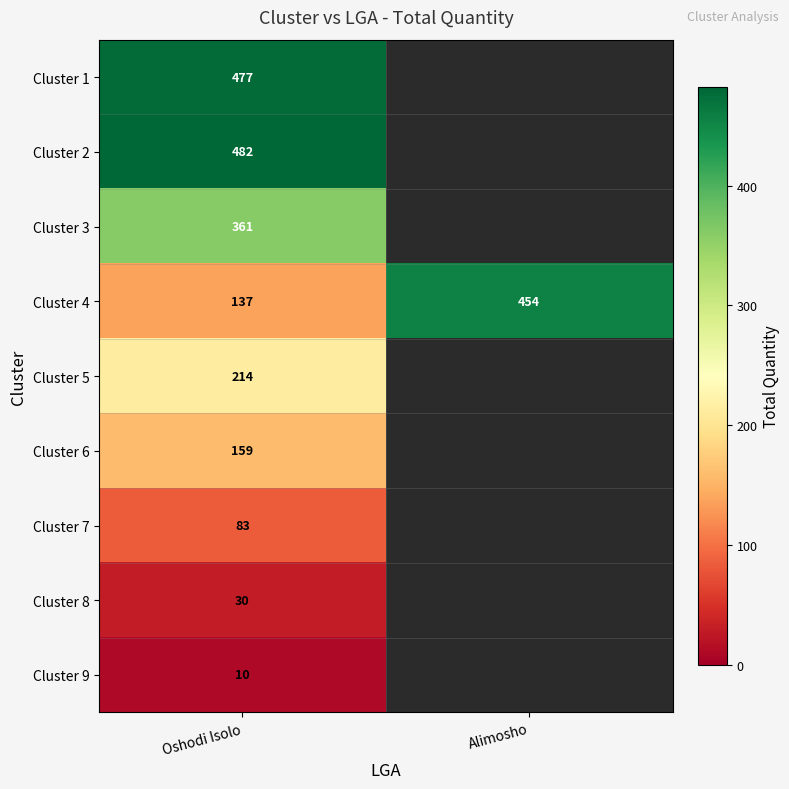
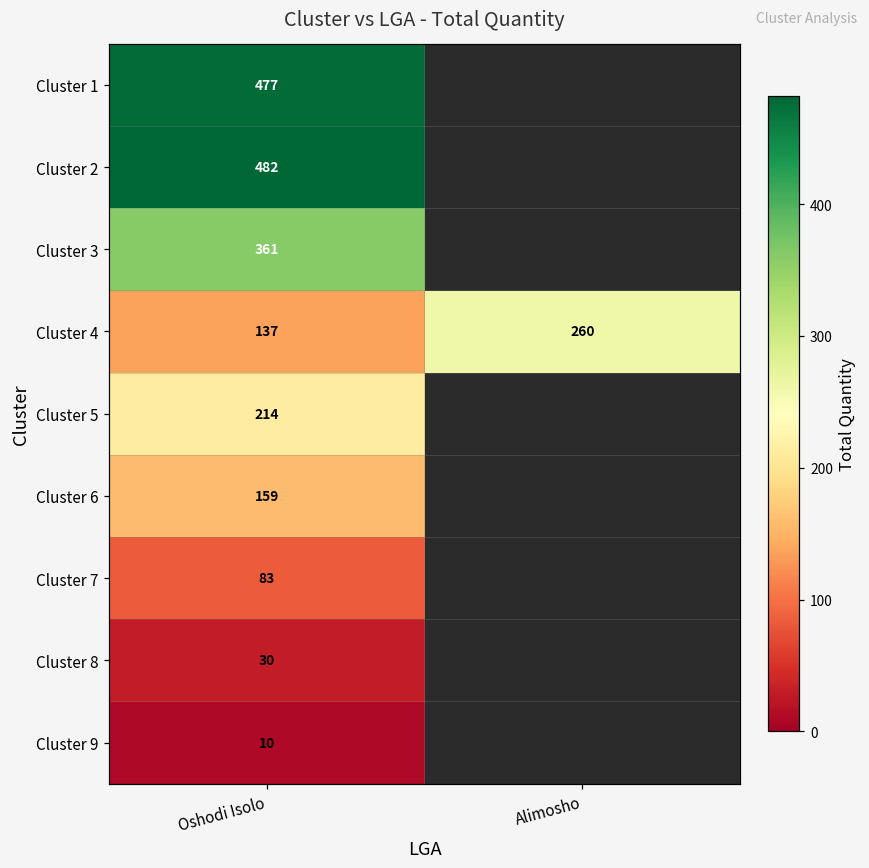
Cluster 4, Alimosho: 454 -> 260
